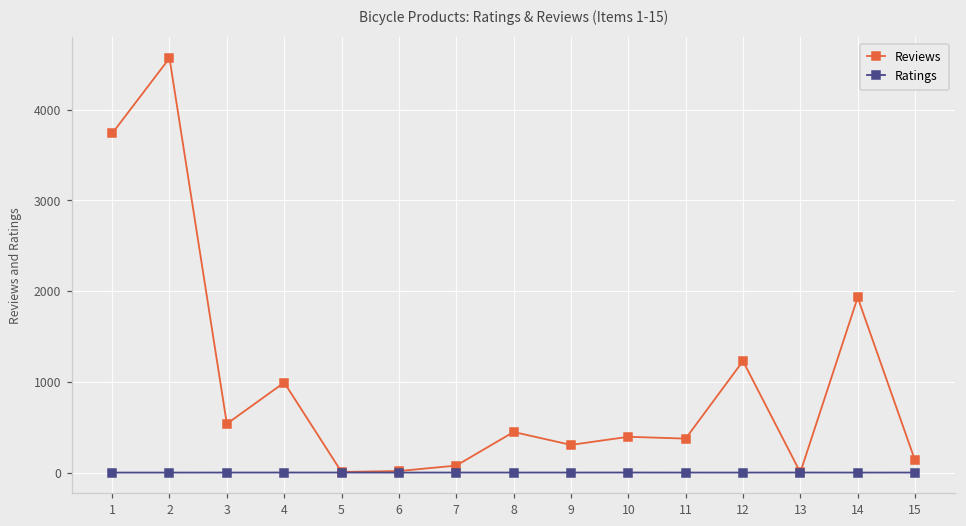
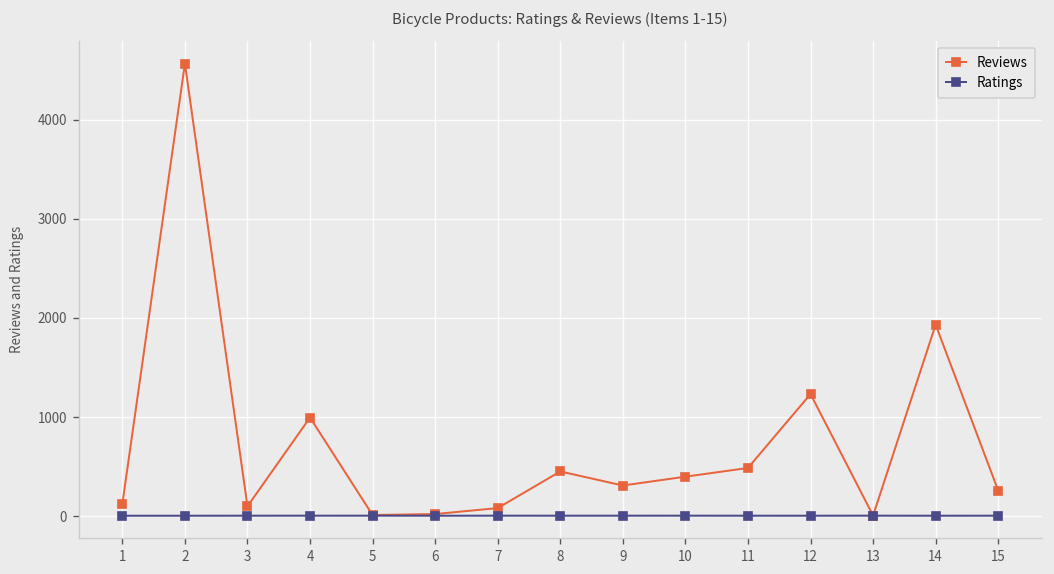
Reviews, 1: 3700 -> 100
Reviews, 3: 500 -> 100
Reviews, 11: 400 -> 500
Reviews, 15: 100 -> 300
